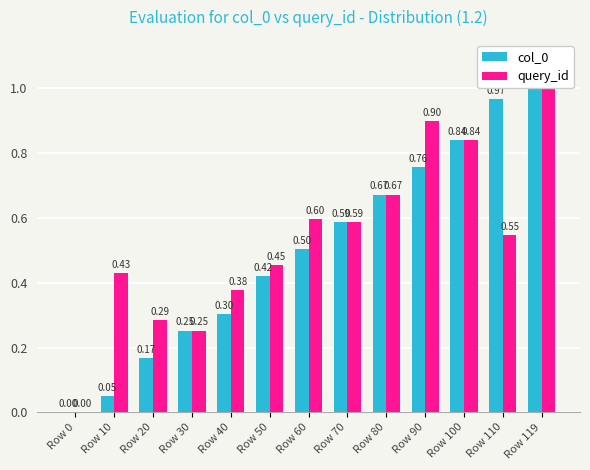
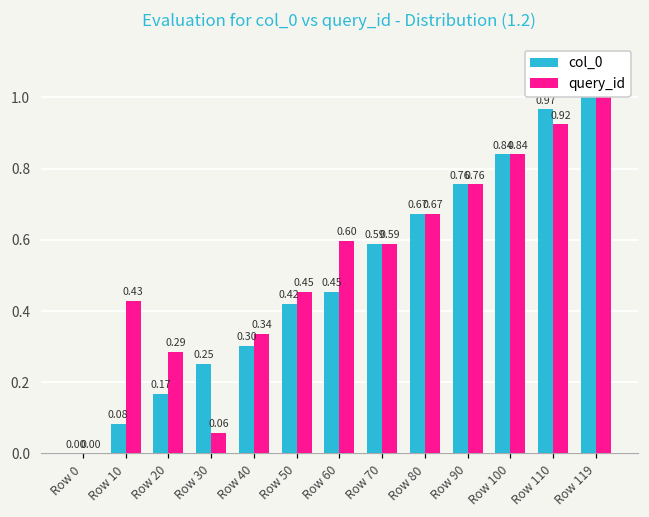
col_0, Row 10: 0.05 -> 0.08
query_id, Row 30: 0.25 -> 0.06
query_id, Row 40: 0.38 -> 0.34
col_0, Row 60: 0.50 -> 0.45
query_id, Row 90: 0.90 -> 0.76
query_id, Row 110: 0.55 -> 0.92
